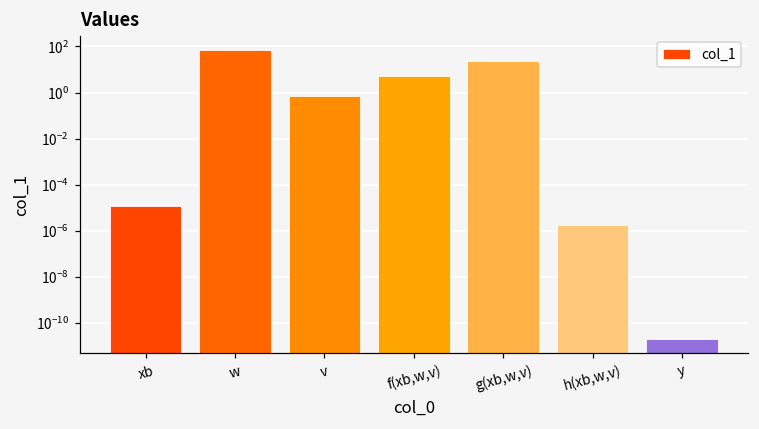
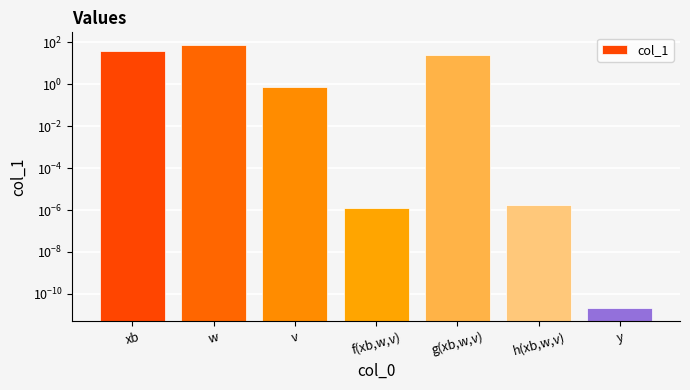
xb: 0.00001 -> 40
f(xb,w,v): 5 -> 0
